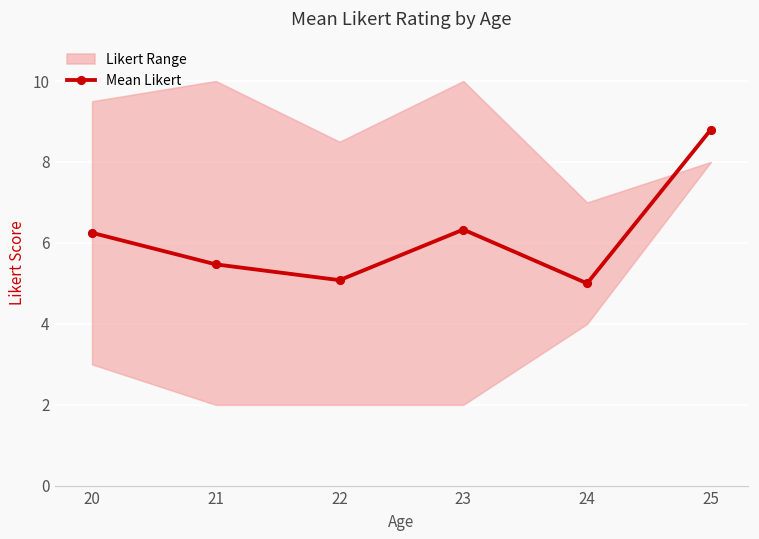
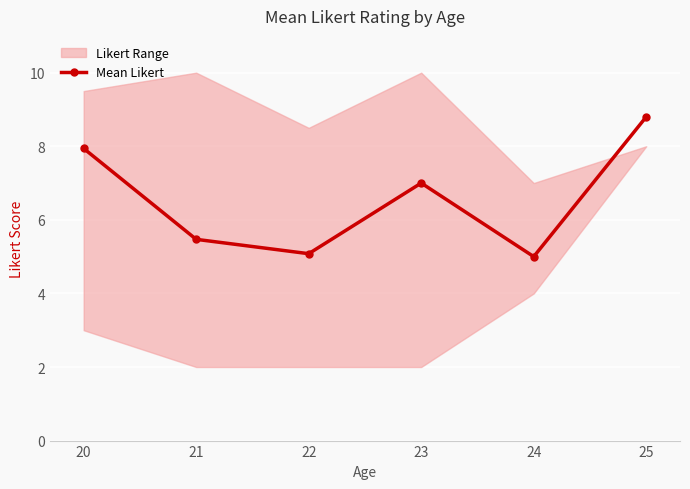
Mean Likert, 20: 6.3 -> 7.9
Mean Likert, 23: 6.3 -> 7.0
